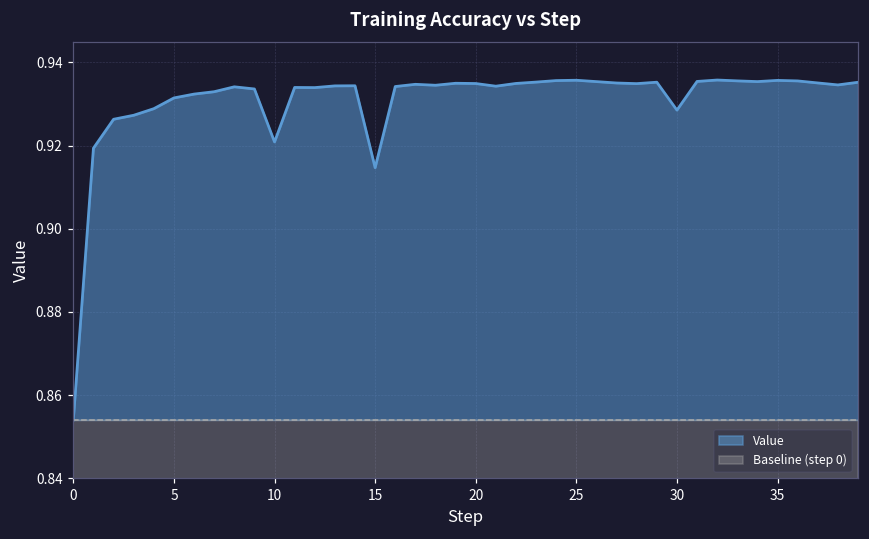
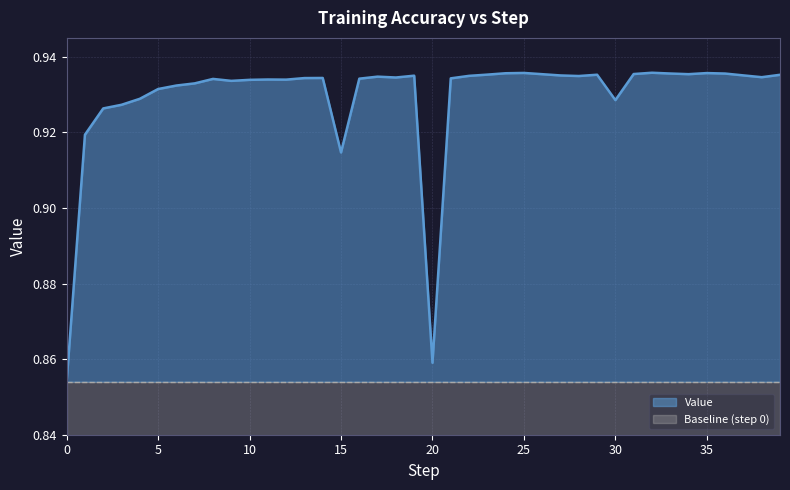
Value, 10: 0.921 -> 0.934
Value, 20: 0.935 -> 0.859
